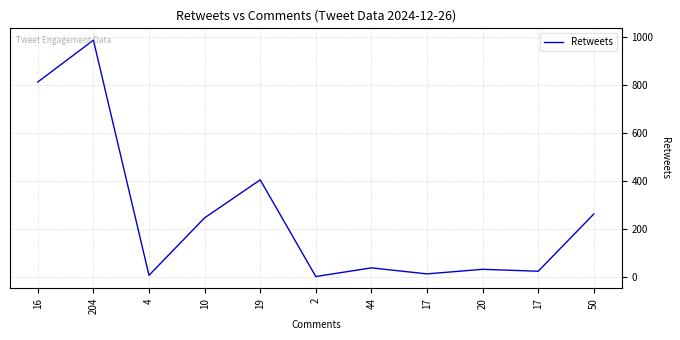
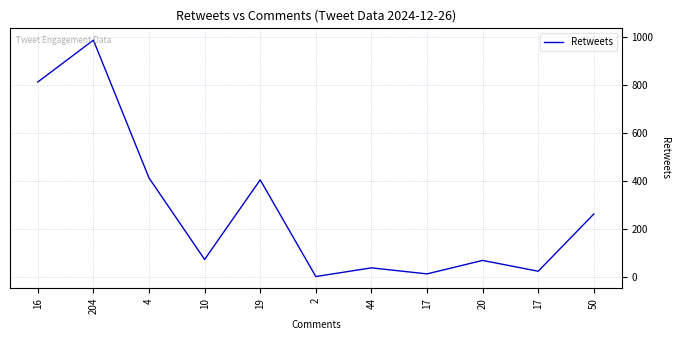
4: 10 -> 410
10: 250 -> 70
20: 30 -> 70
